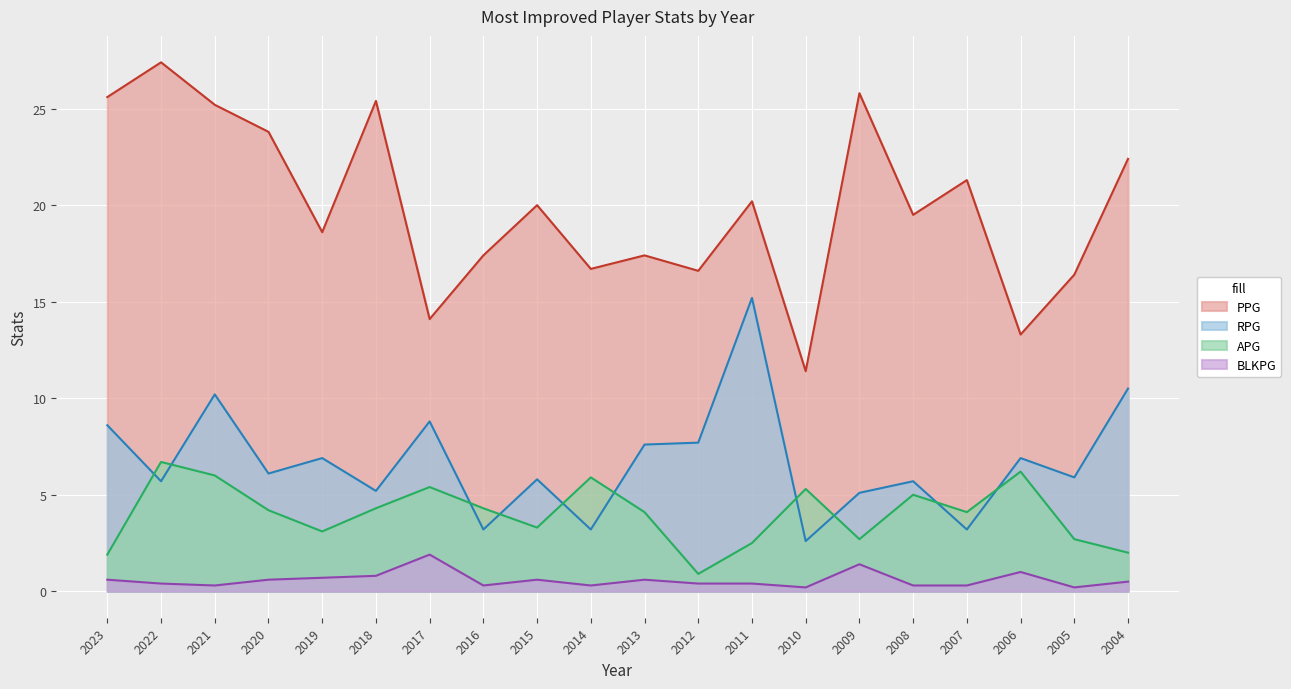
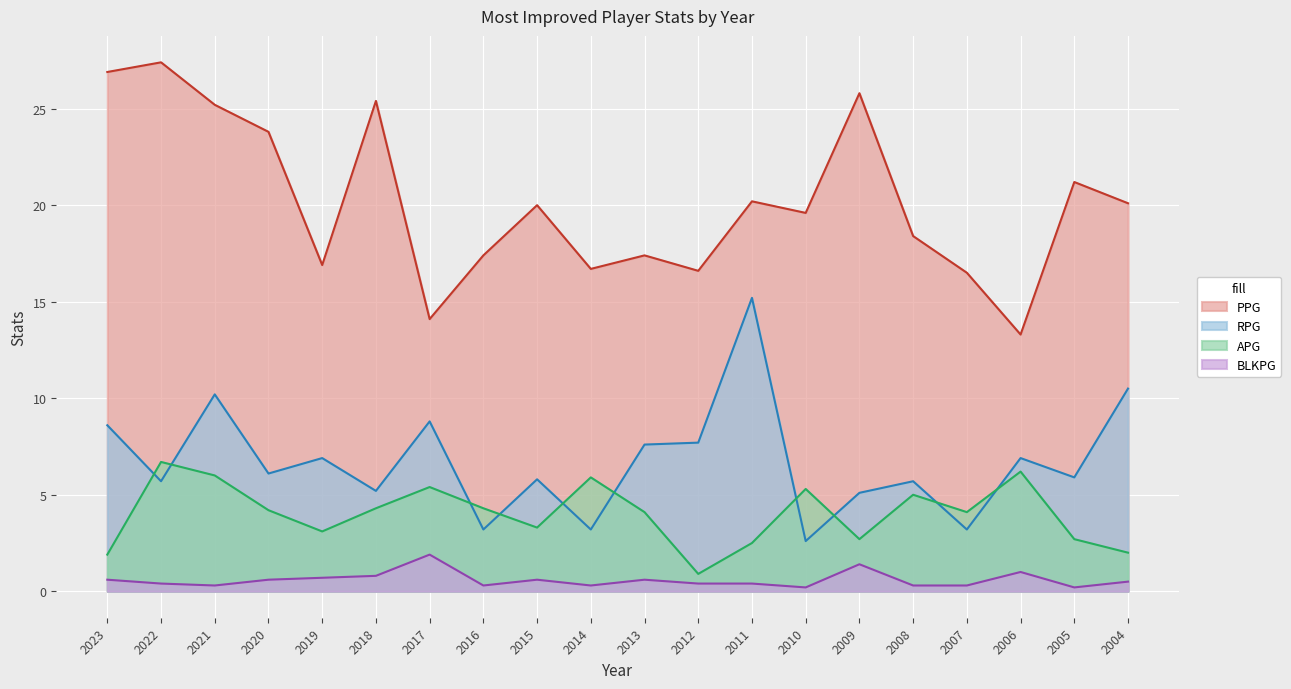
PPG, 2023: 25.6 -> 26.9
PPG, 2019: 18.6 -> 16.9
PPG, 2010: 11.4 -> 19.6
PPG, 2008: 19.5 -> 18.4
PPG, 2007: 21.3 -> 16.5
PPG, 2005: 16.4 -> 21.2
PPG, 2004: 22.4 -> 20.1
